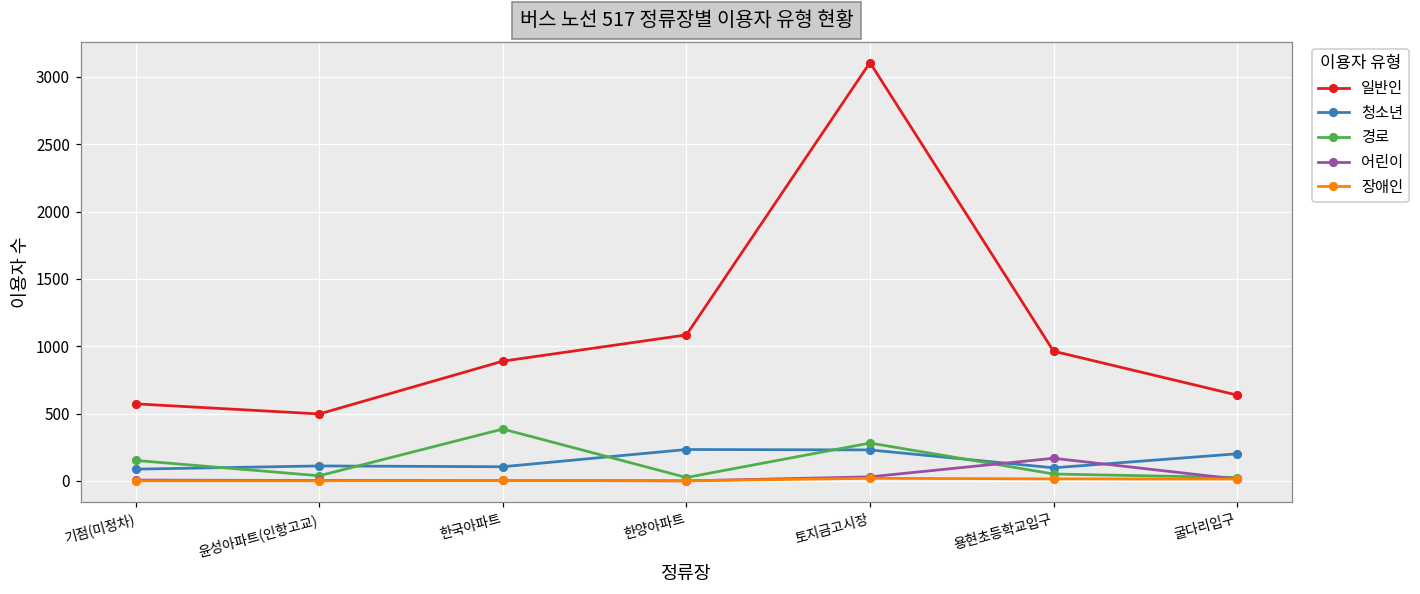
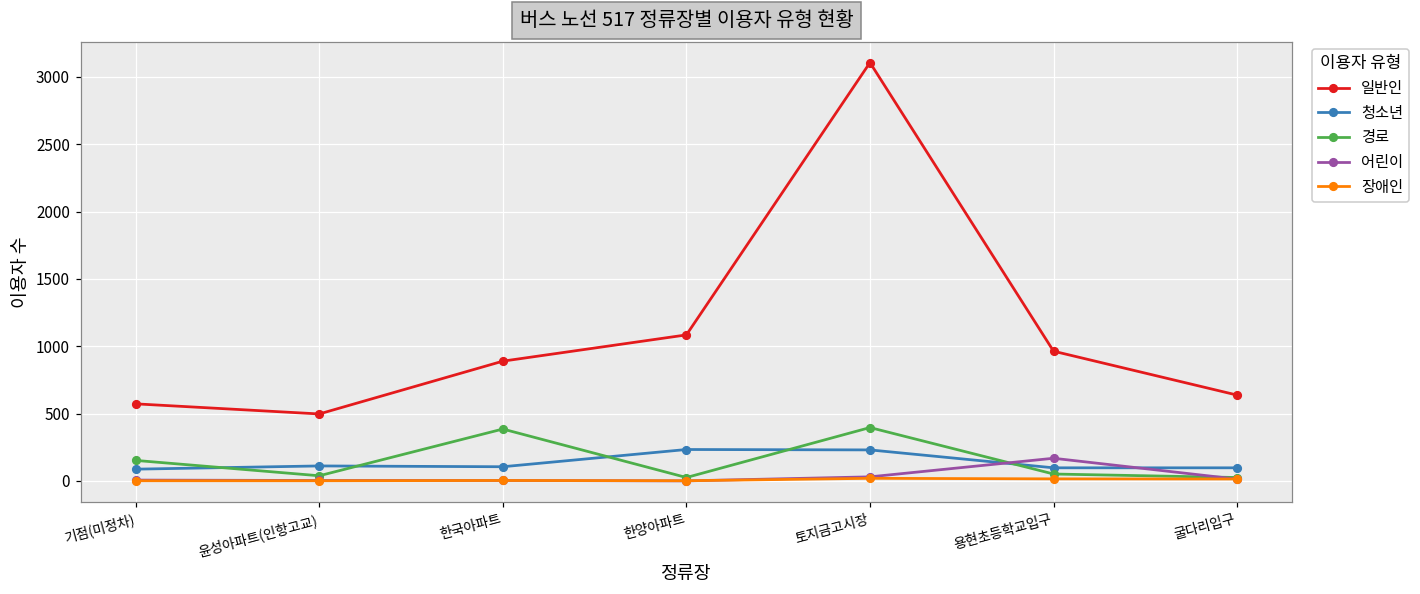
경로, 토지금고시장: 280 -> 400
청소년, 굴다리입구: 200 -> 100
